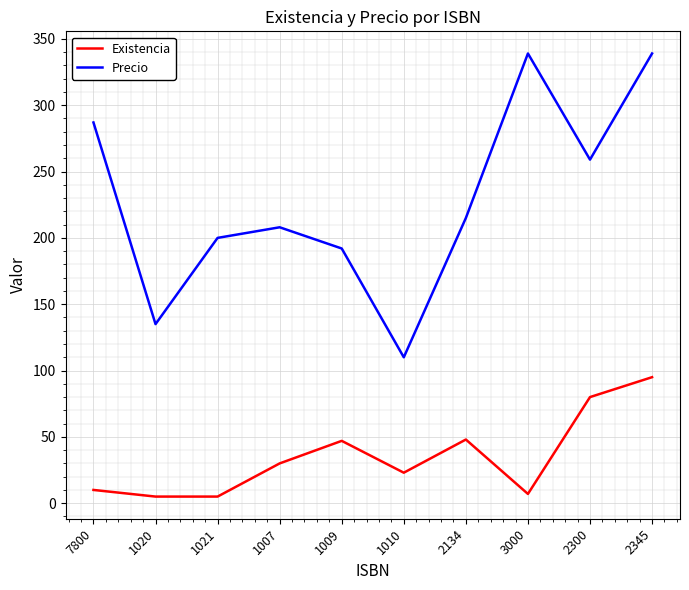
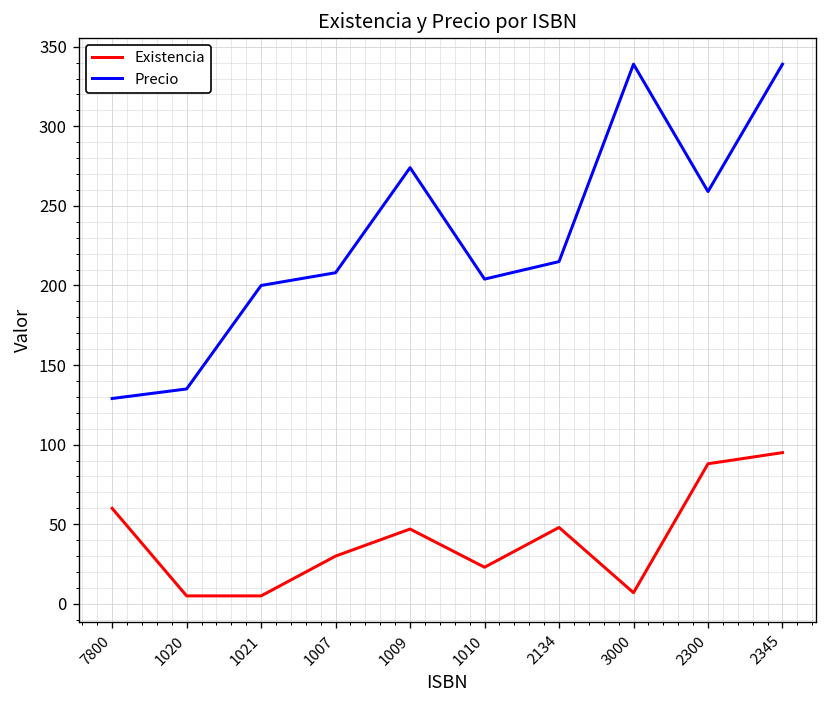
Existencia, 7800: 10 -> 60
Precio, 7800: 287 -> 129
Precio, 1009: 192 -> 274
Precio, 1010: 110 -> 204
Existencia, 2300: 80 -> 88
